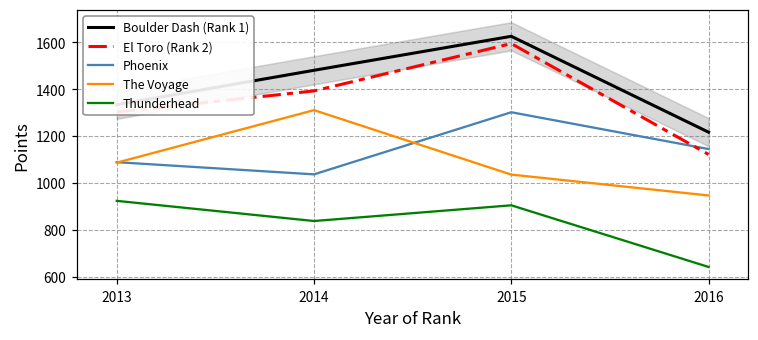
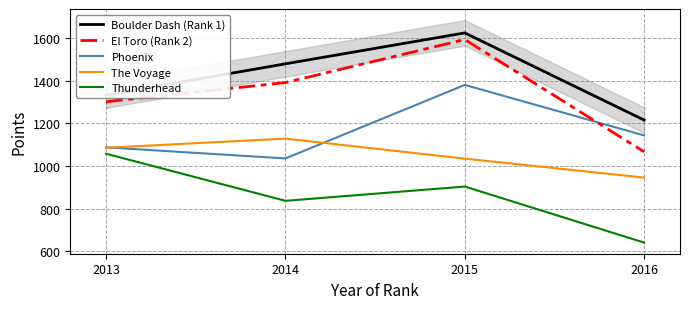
Thunderhead, 2013: 920 -> 1060
The Voyage, 2014: 1310 -> 1130
Phoenix, 2015: 1300 -> 1380
El Toro (Rank 2), 2016: 1120 -> 1070
